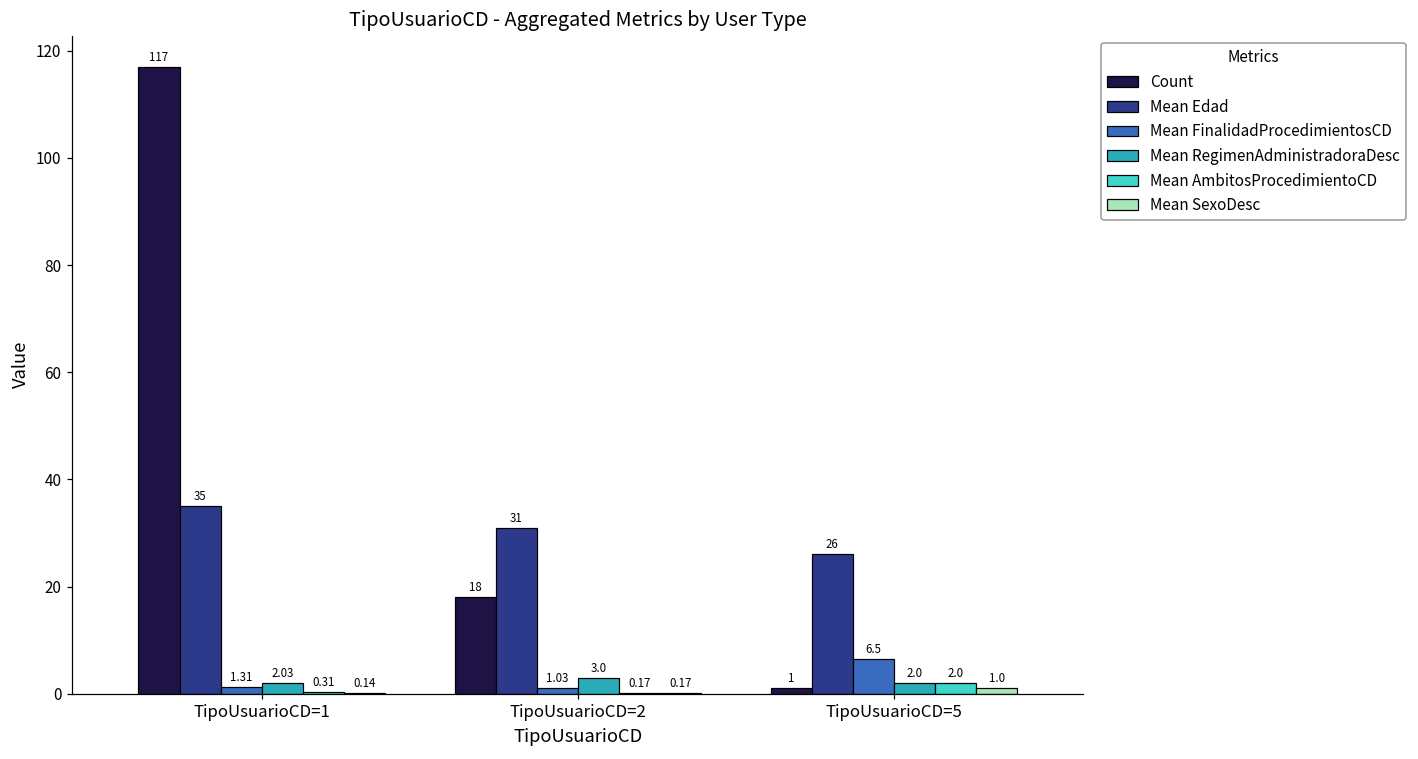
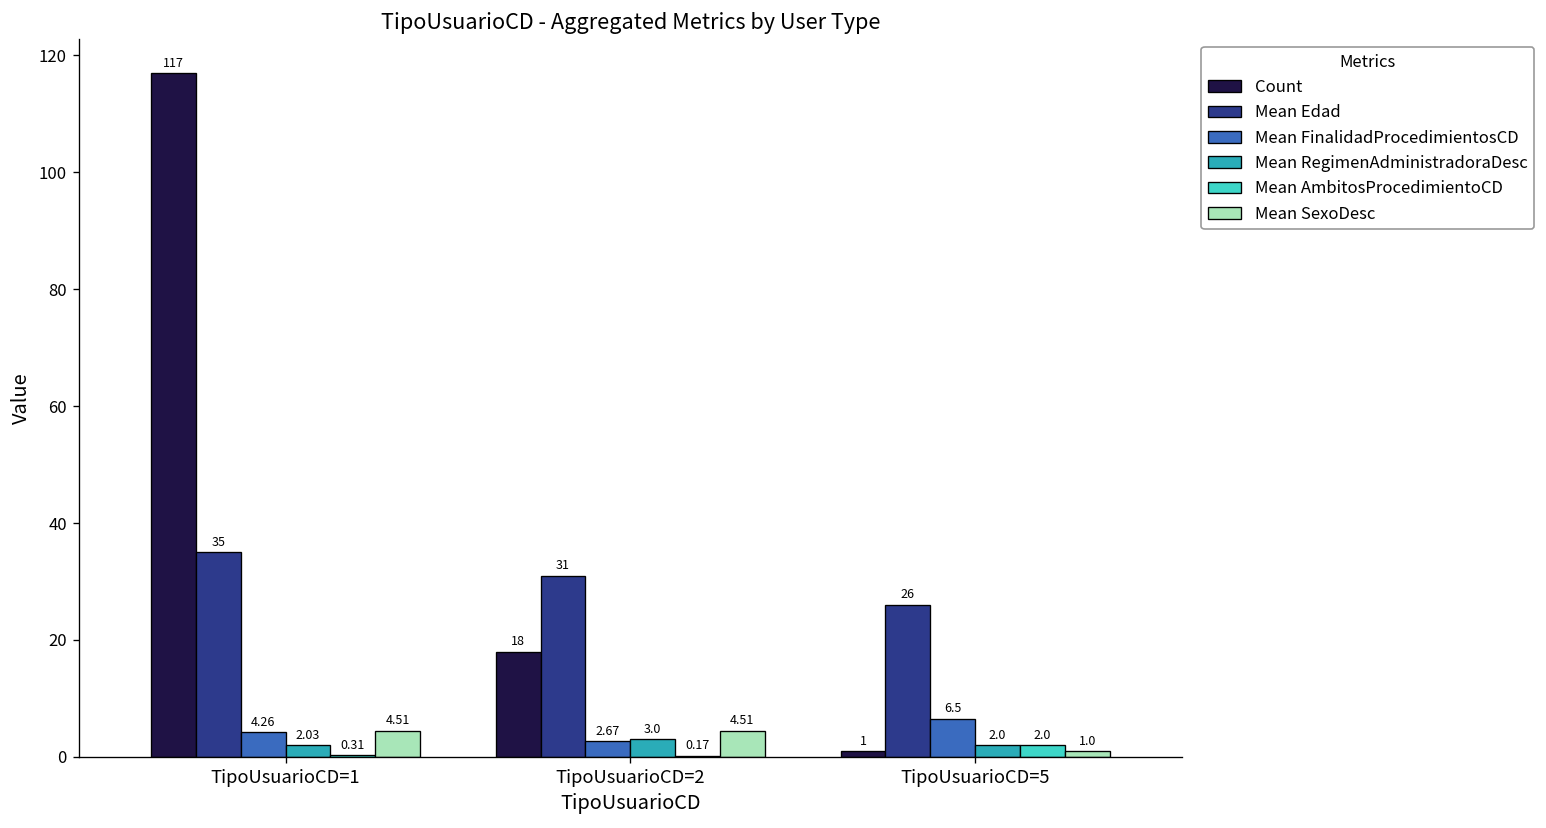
Mean FinalidadProcedimientosCD, TipoUsuarioCD=1: 1.31 -> 4.26
Mean SexoDesc, TipoUsuarioCD=1: 0.14 -> 4.51
Mean FinalidadProcedimientosCD, TipoUsuarioCD=2: 1.03 -> 2.67
Mean SexoDesc, TipoUsuarioCD=2: 0.17 -> 4.51
